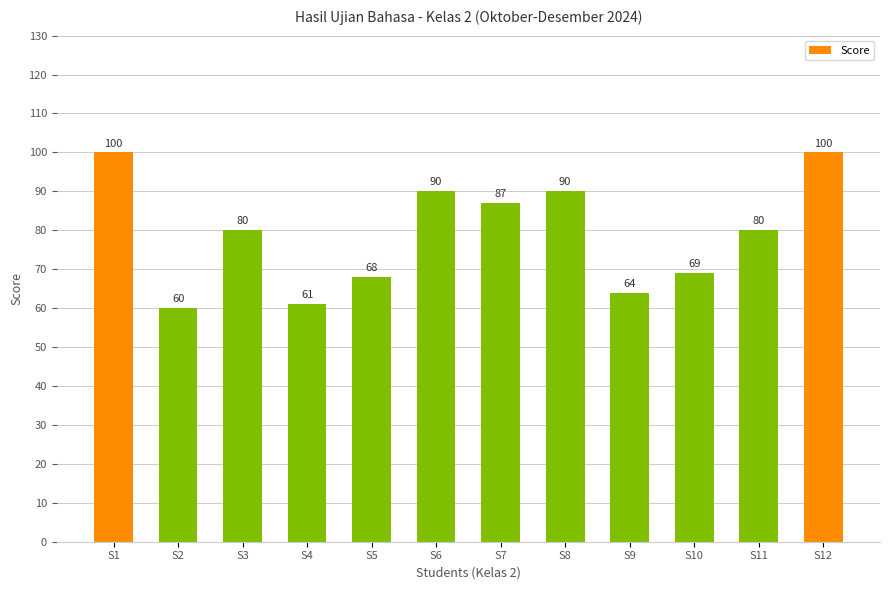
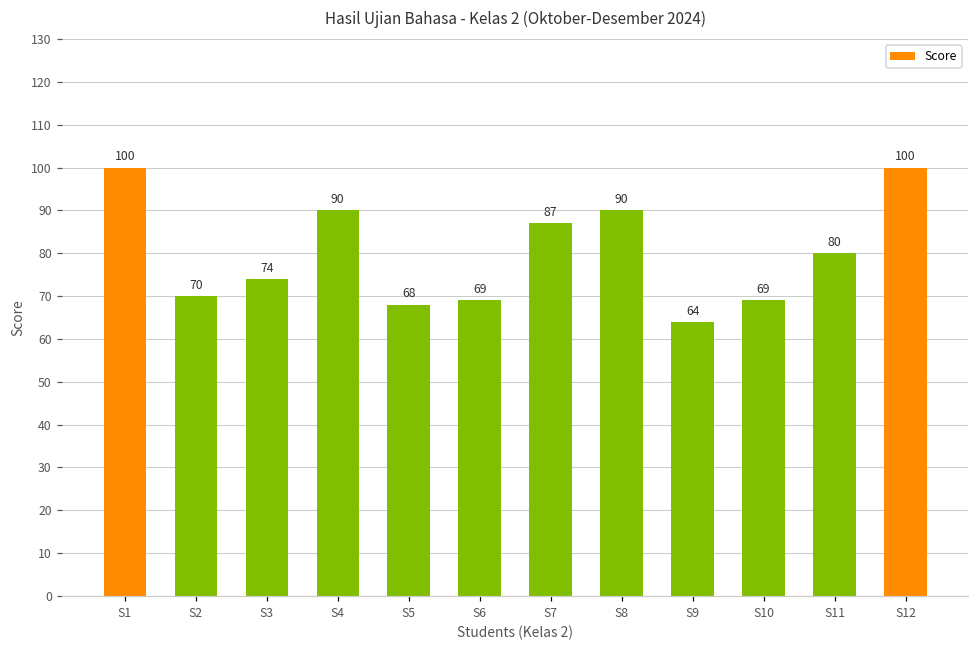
S2: 60 -> 70
S3: 80 -> 74
S4: 61 -> 90
S6: 90 -> 69
